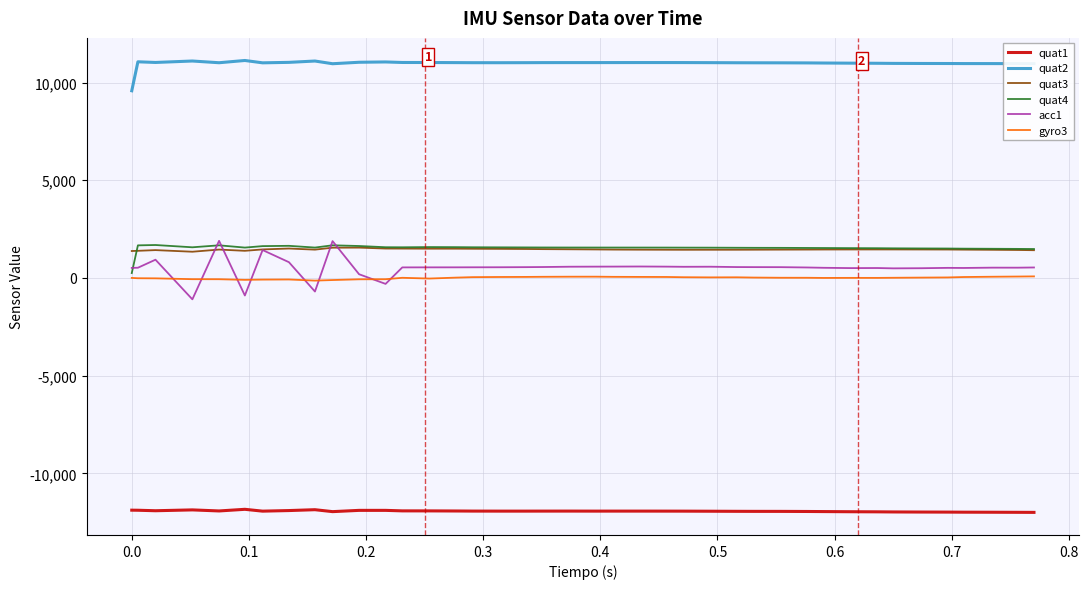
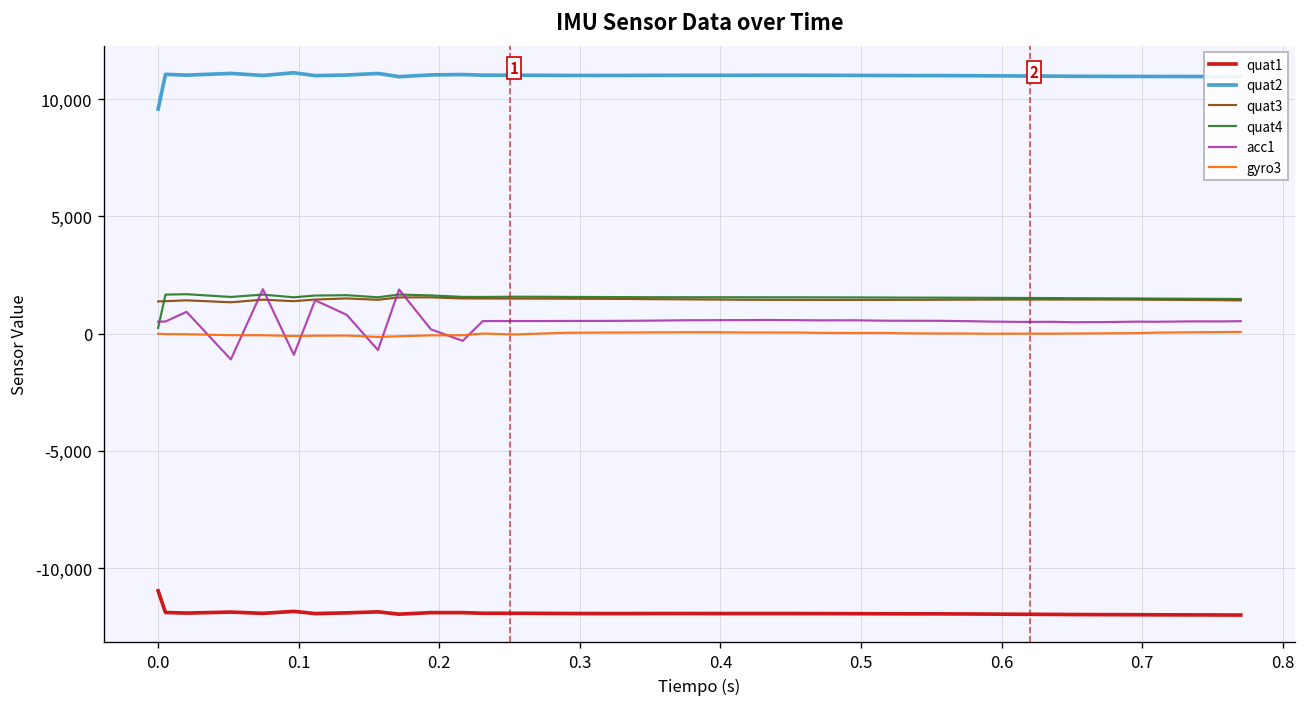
quat1, 0.0: -11,900 -> -11,000
